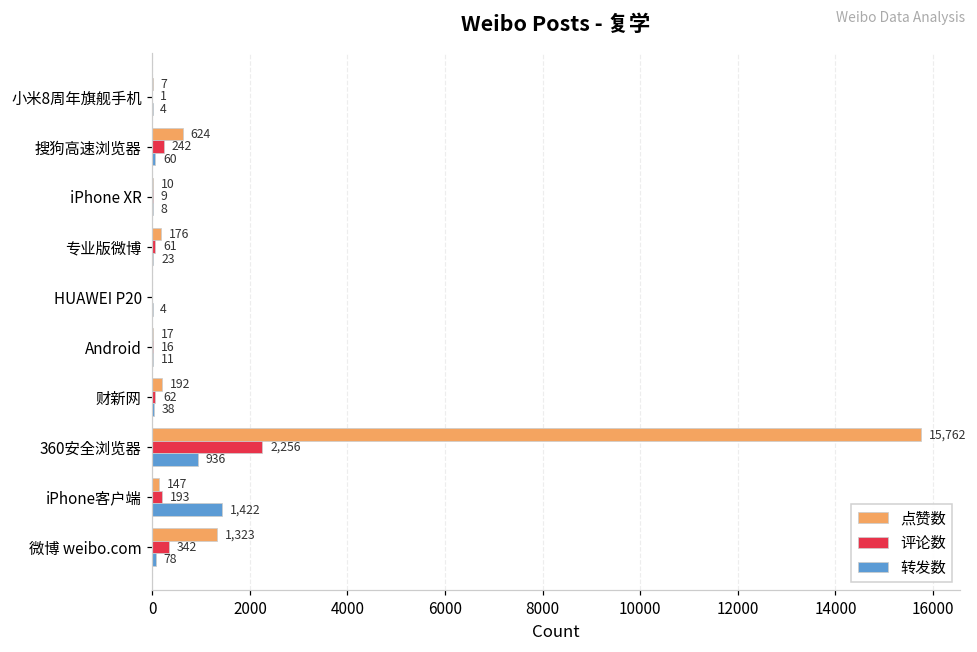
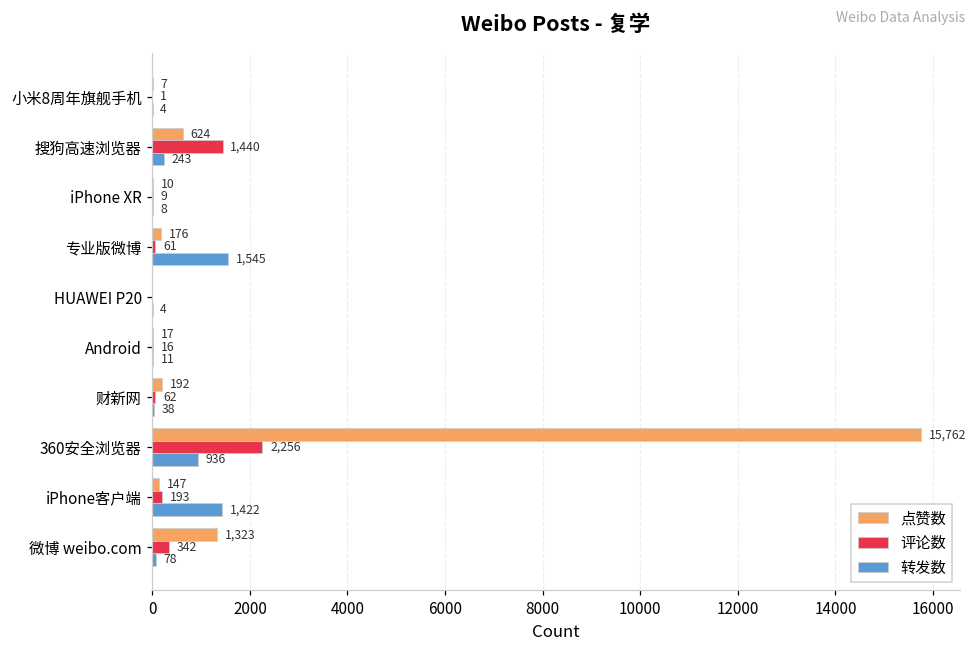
评论数, 搜狗高速浏览器: 242 -> 1,440
转发数, 搜狗高速浏览器: 60 -> 243
转发数, 专业版微博: 23 -> 1,545
